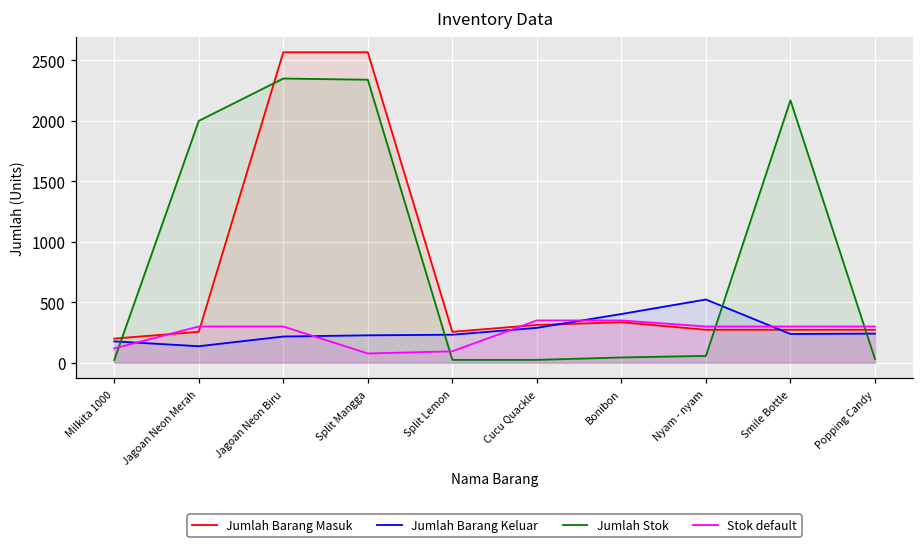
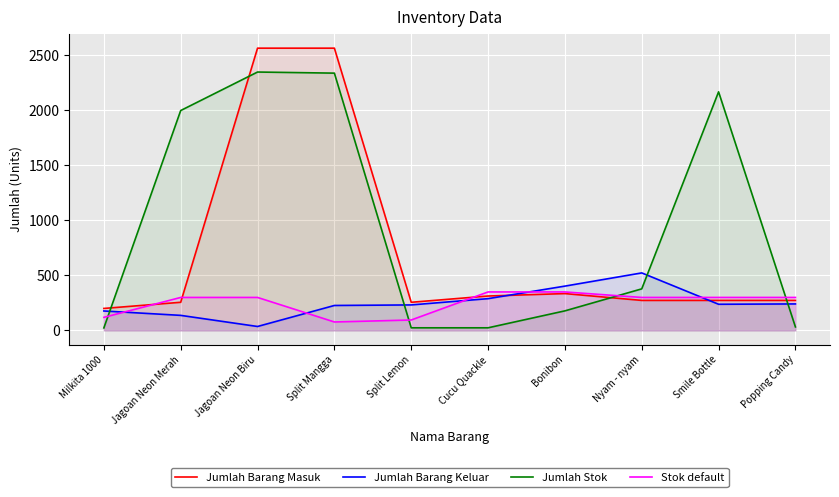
Jumlah Barang Keluar, Jagoan Neon Biru: 220 -> 40
Jumlah Stok, Bonibon: 40 -> 180
Jumlah Stok, Nyam - nyam: 60 -> 380
